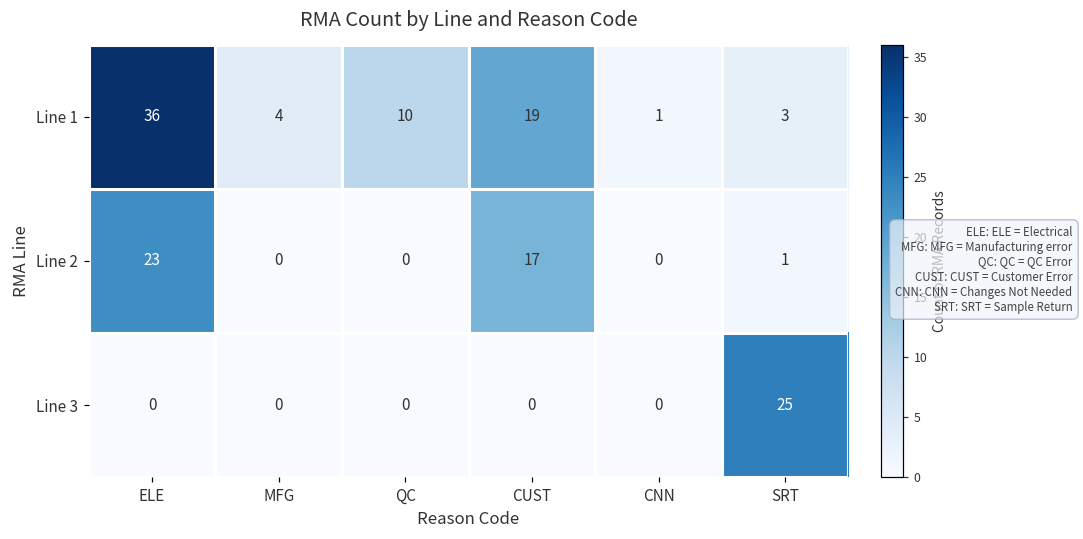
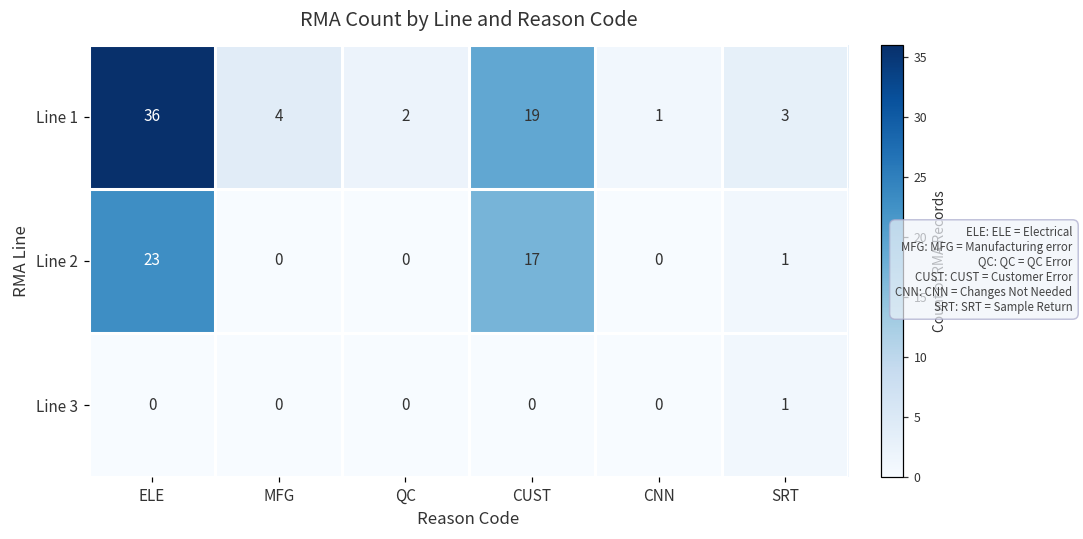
Line 1, QC: 10 -> 2
Line 3, SRT: 25 -> 1
